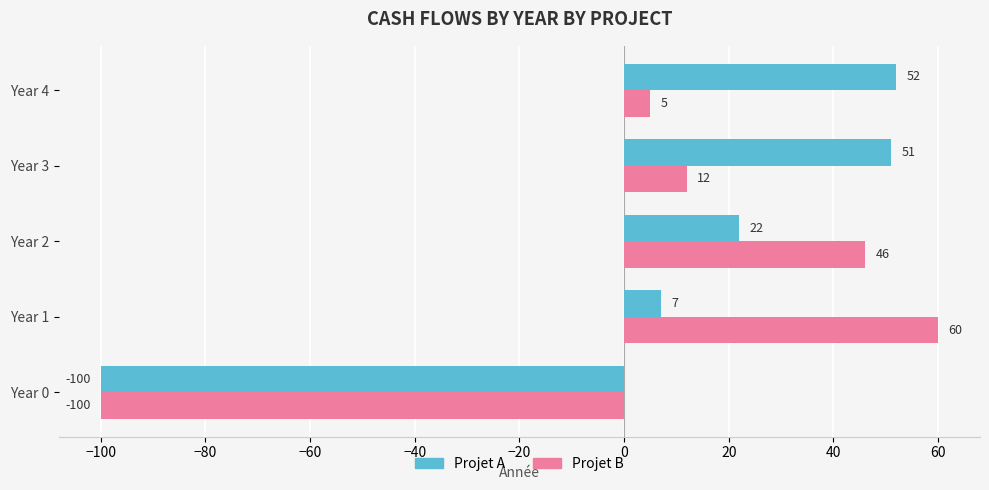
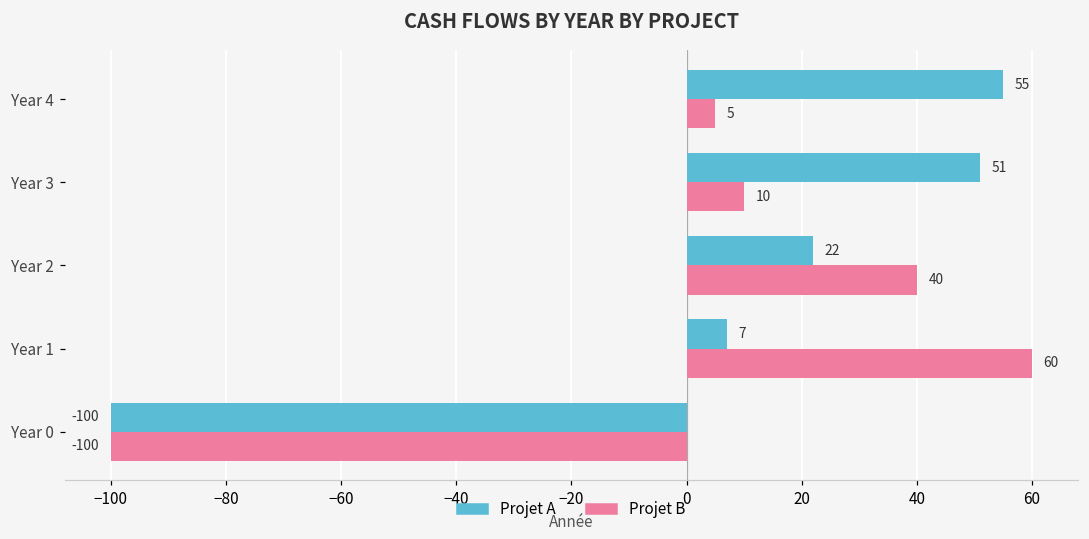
Projet A, Year 4: 52 -> 55
Projet B, Year 3: 12 -> 10
Projet B, Year 2: 46 -> 40
